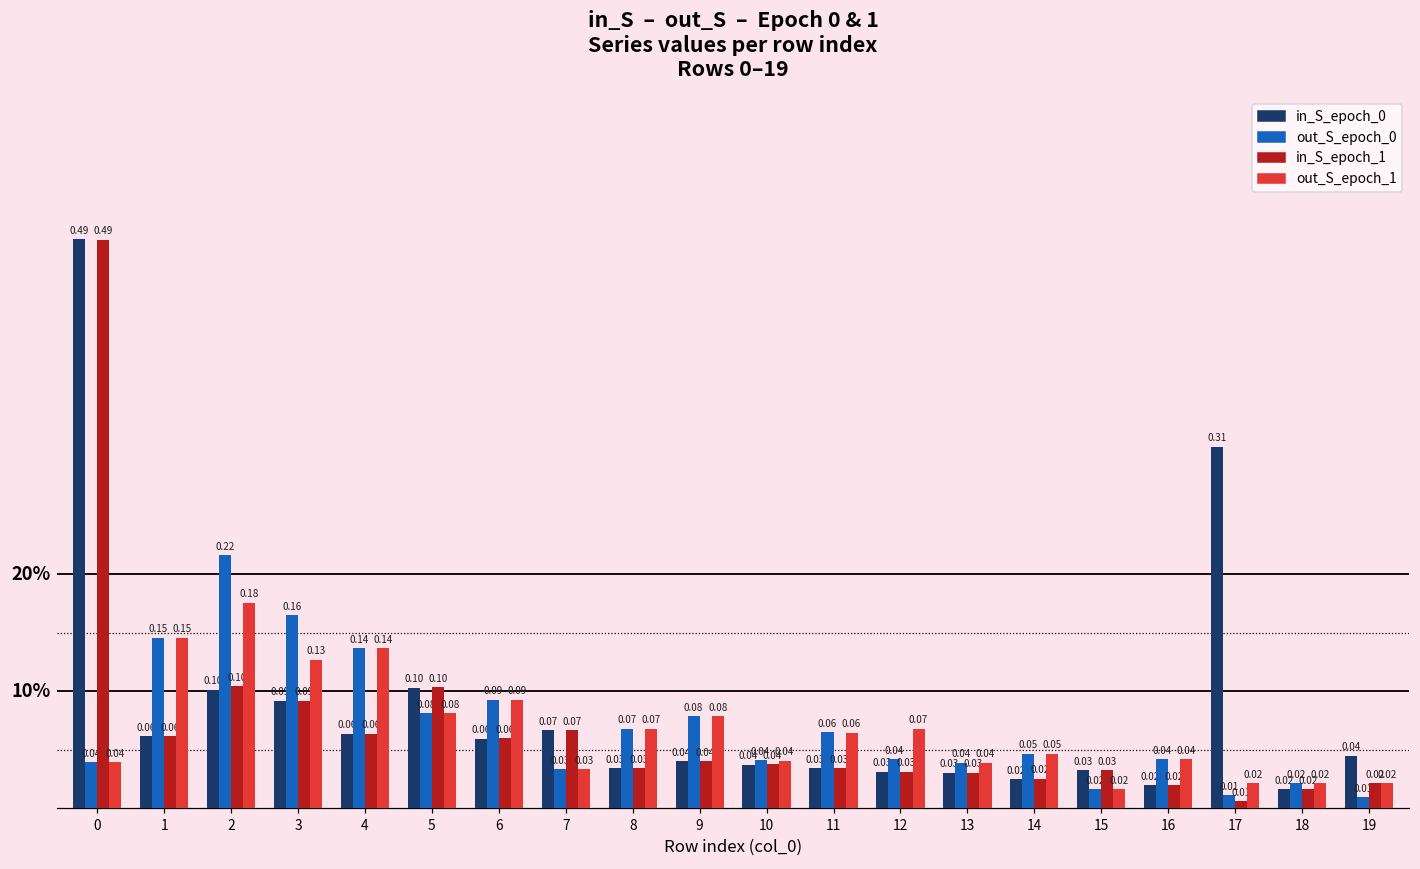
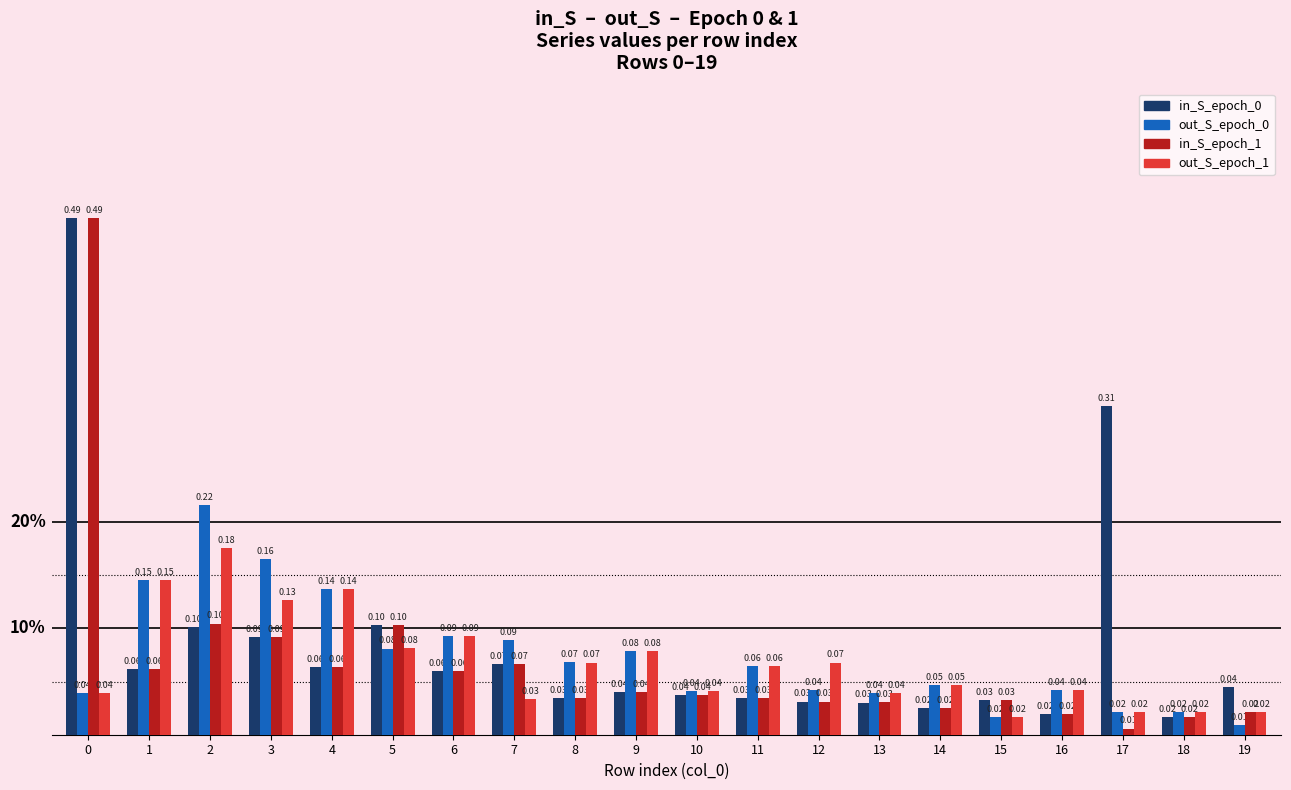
out_S_epoch_0, 7: 0.03 -> 0.09
out_S_epoch_0, 17: 0.01 -> 0.02
